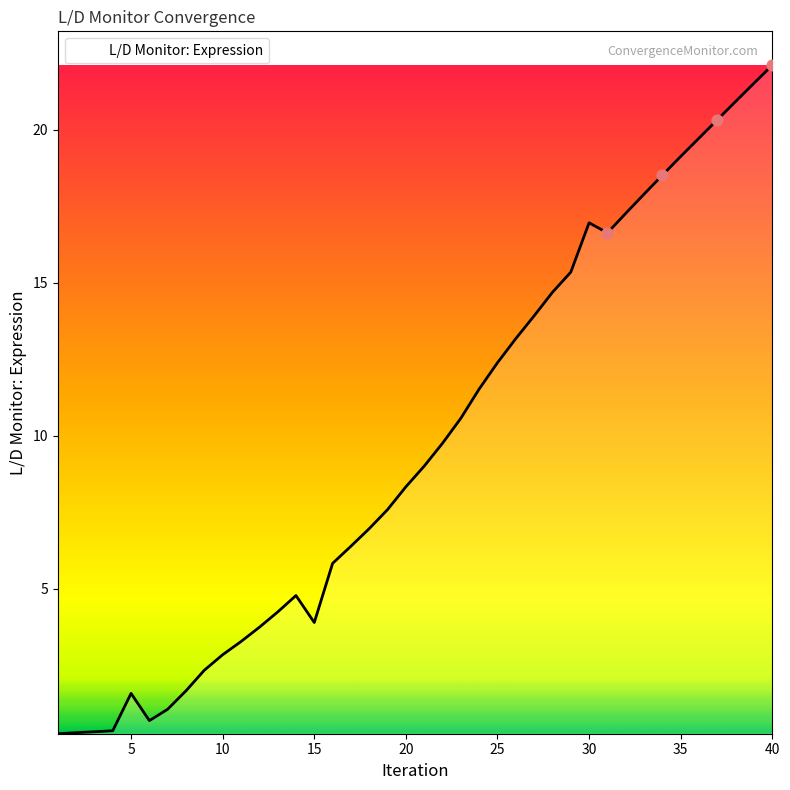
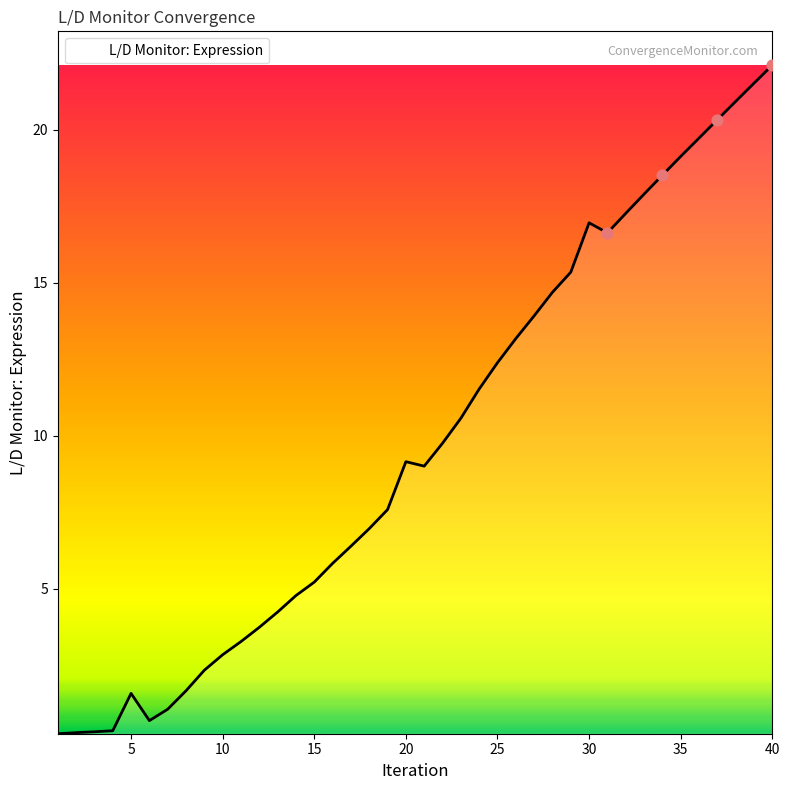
L/D Monitor: Expression, 15: 3.9 -> 5.2
L/D Monitor: Expression, 20: 8.3 -> 9.2
